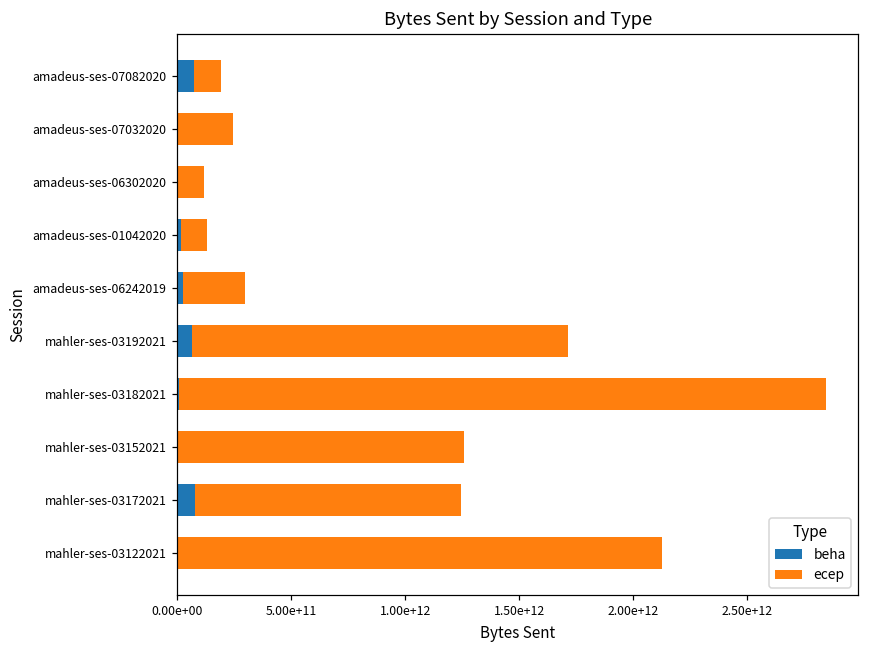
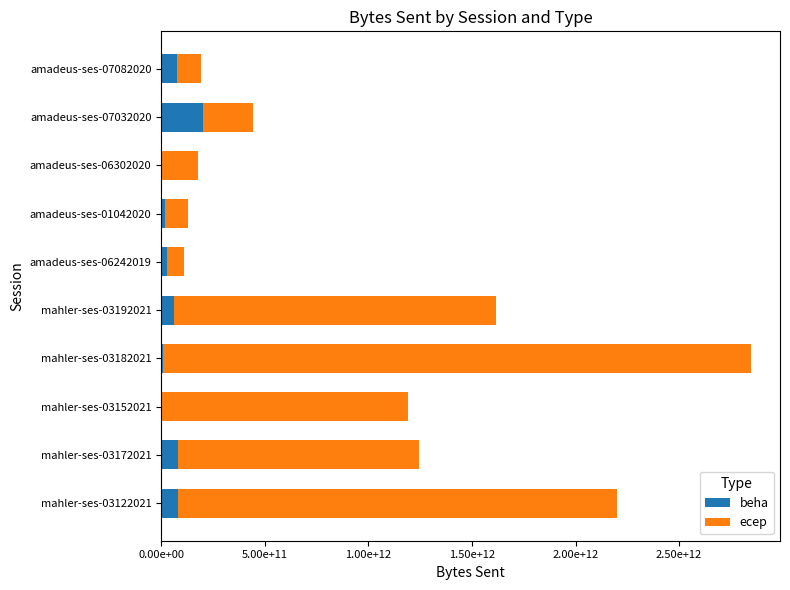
beha, amadeus-ses-07032020: 0 -> 200000000000
ecep, amadeus-ses-06302020: 120000000000 -> 180000000000
ecep, amadeus-ses-06242019: 270000000000 -> 80000000000
ecep, mahler-ses-03192021: 1650000000000 -> 1550000000000
ecep, mahler-ses-03152021: 1250000000000 -> 1190000000000
beha, mahler-ses-03122021: 0 -> 80000000000
